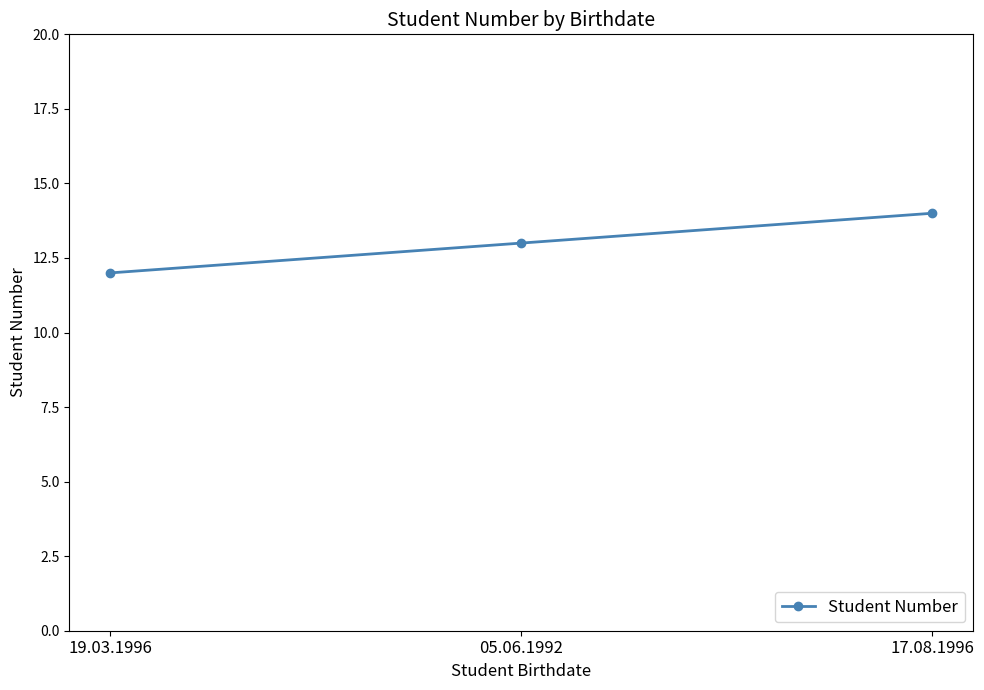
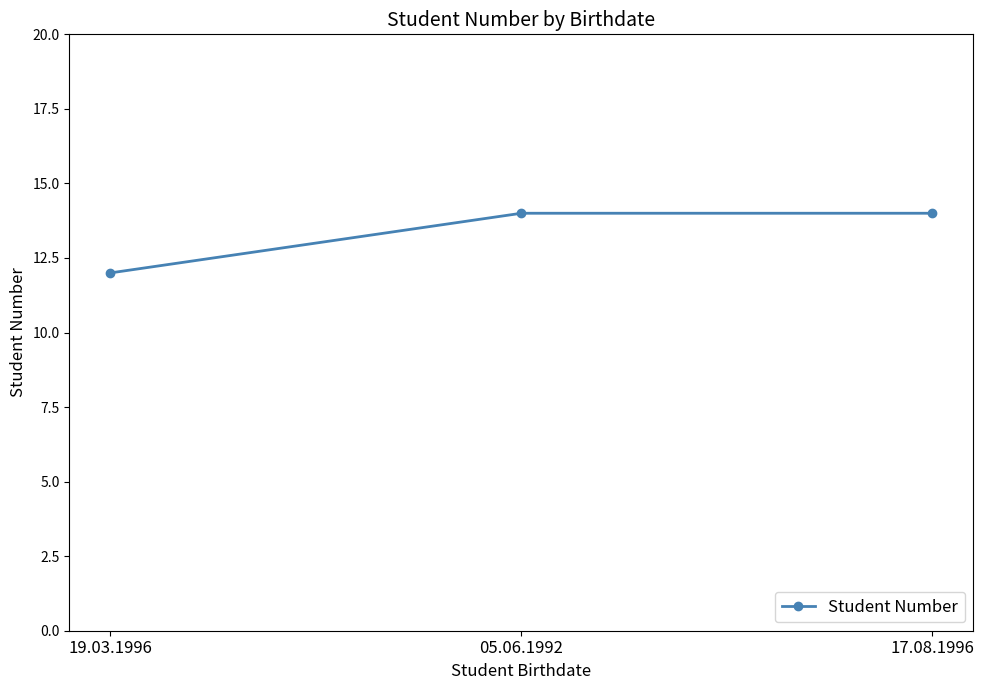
05.06.1992: 13 -> 14
